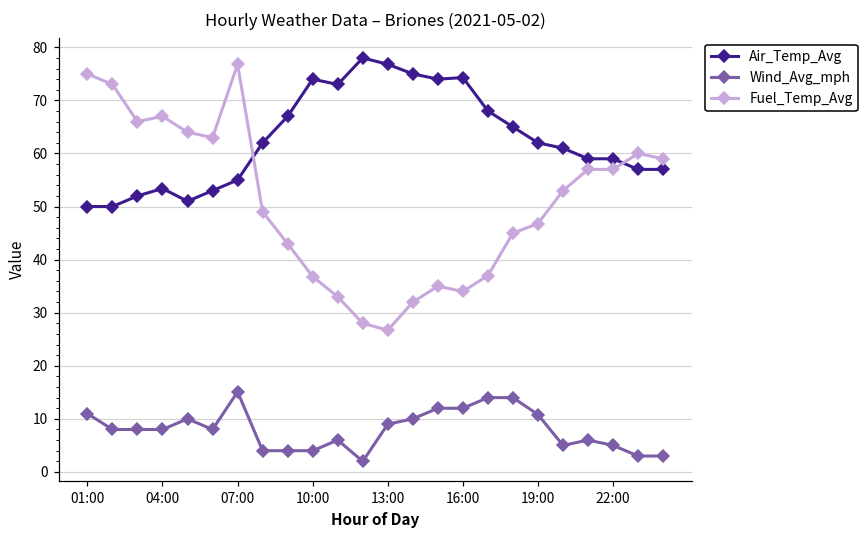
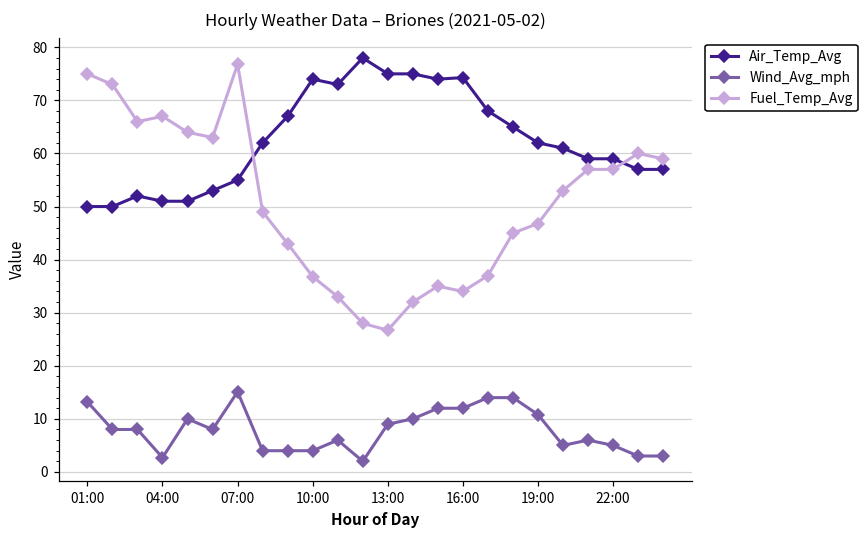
Wind_Avg_mph, 01:00: 11 -> 13
Air_Temp_Avg, 04:00: 53 -> 51
Wind_Avg_mph, 04:00: 8 -> 3
Air_Temp_Avg, 13:00: 77 -> 75
